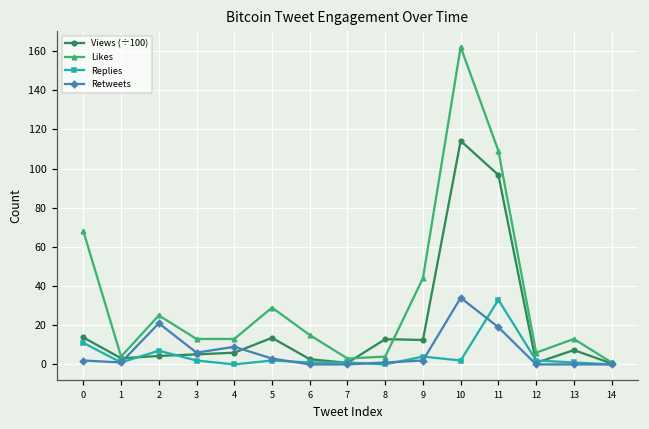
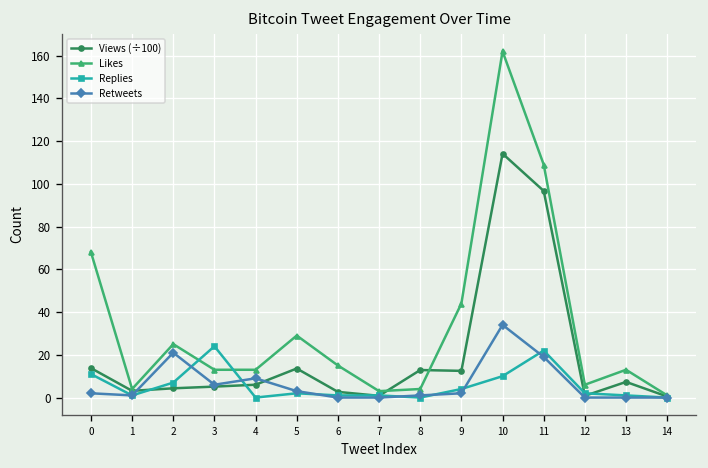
Replies, 3: 2 -> 24
Replies, 10: 2 -> 10
Replies, 11: 33 -> 22
